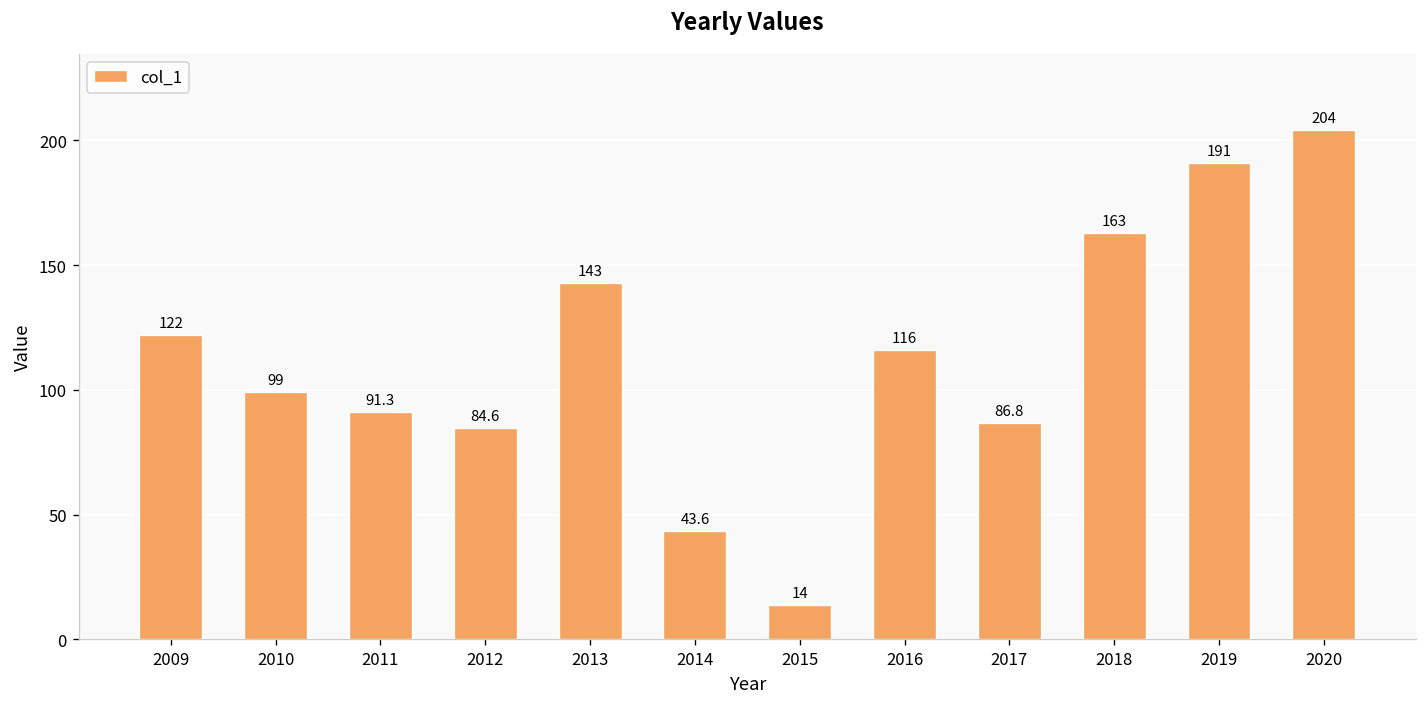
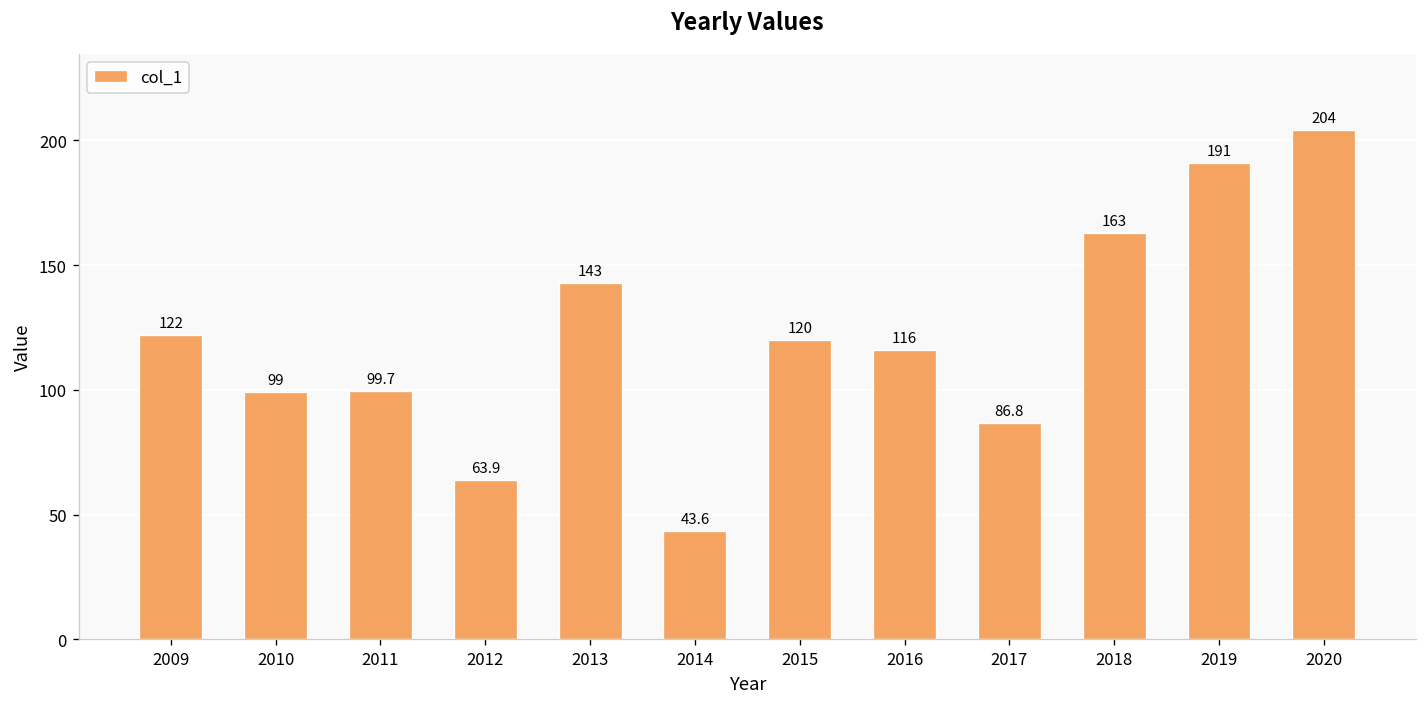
2011: 91.3 -> 99.7
2012: 84.6 -> 63.9
2015: 14 -> 120
